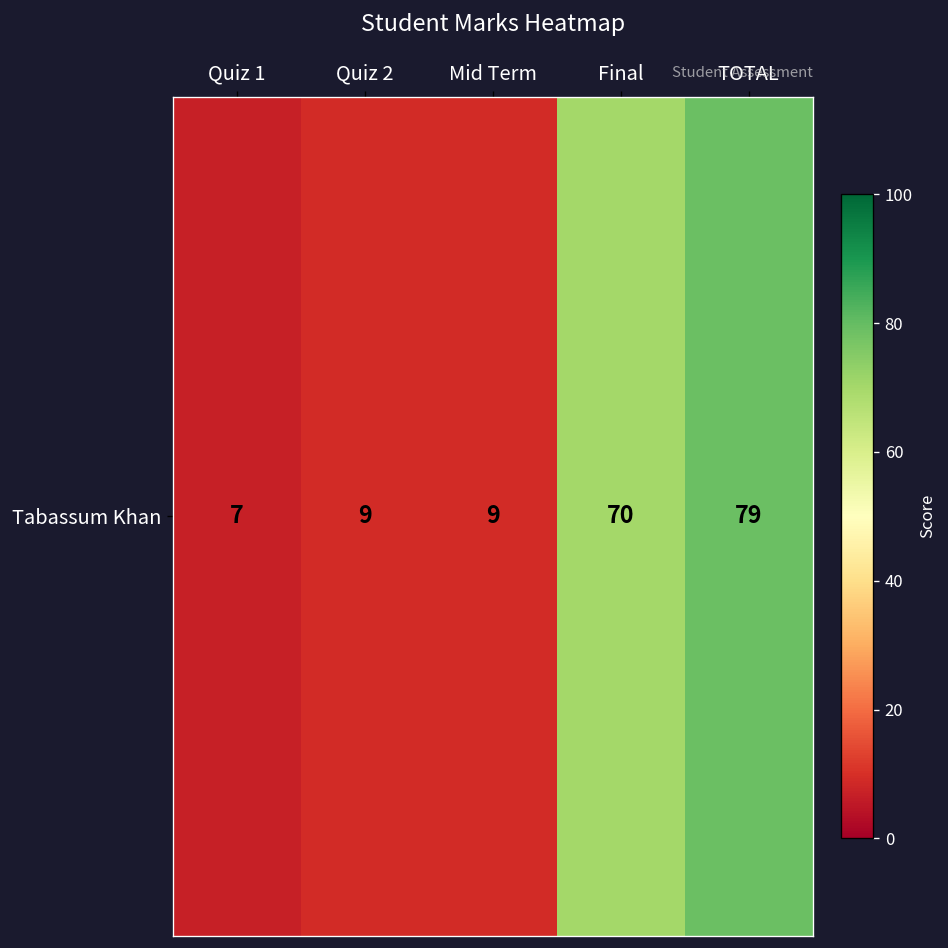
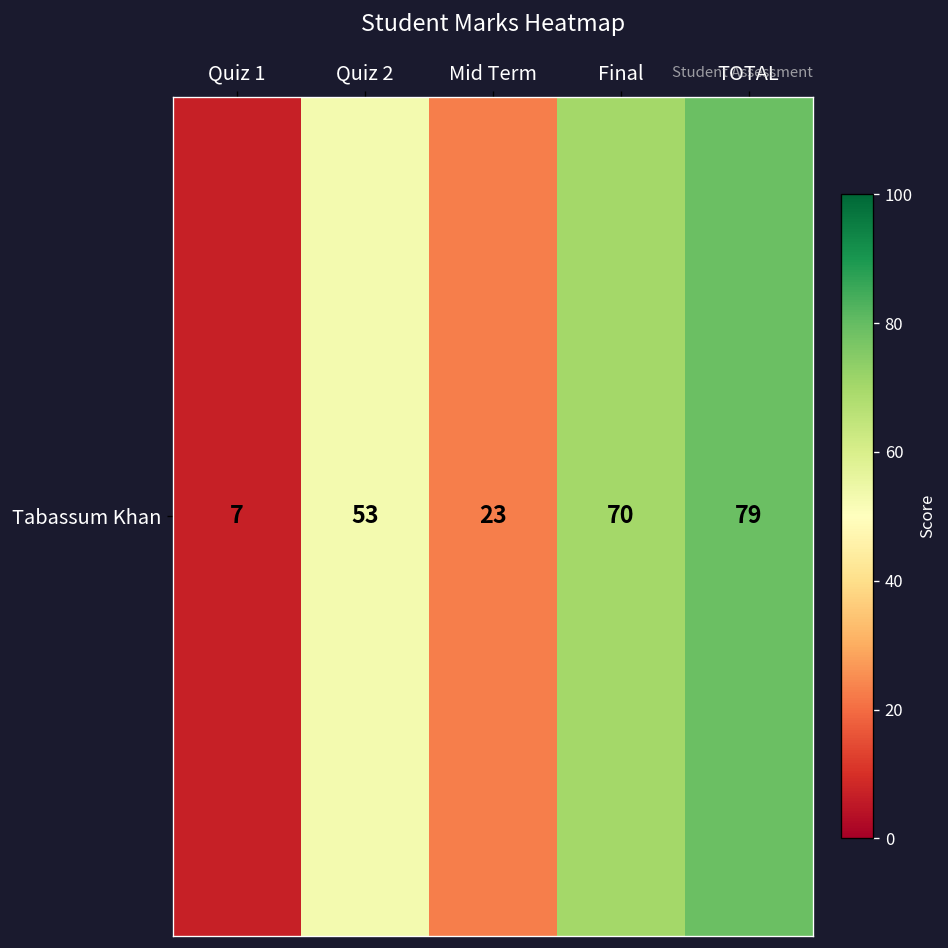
Tabassum Khan, Quiz 2: 9 -> 53
Tabassum Khan, Mid Term: 9 -> 23
